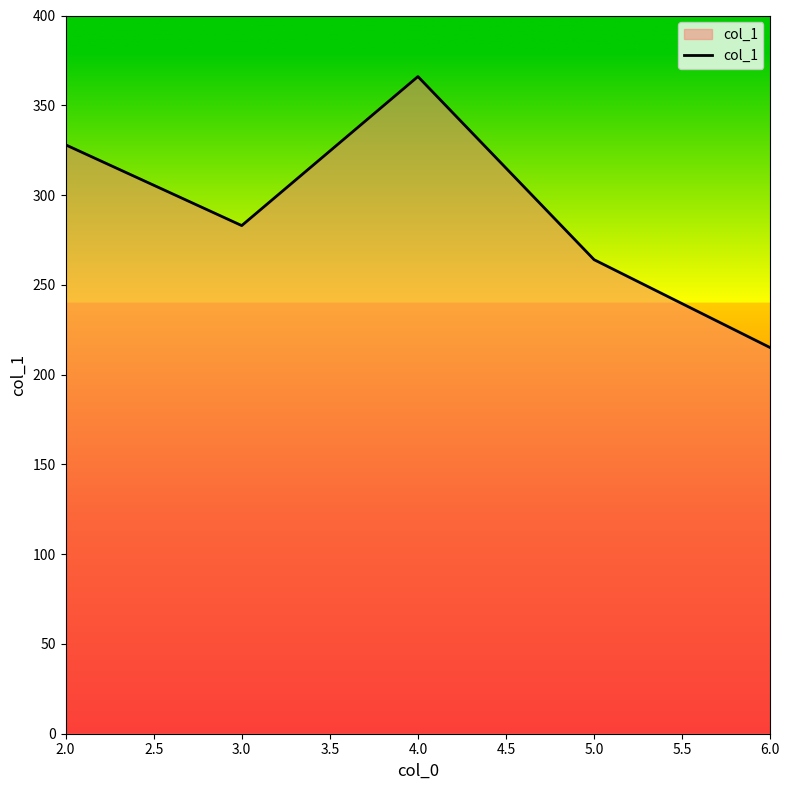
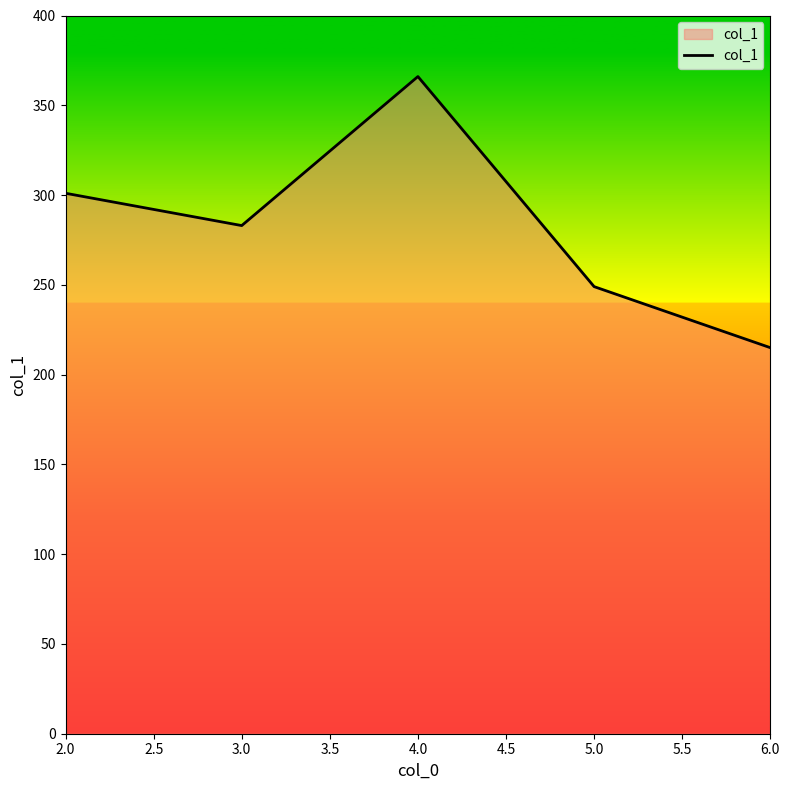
2.0: 328 -> 301
5.0: 264 -> 249
